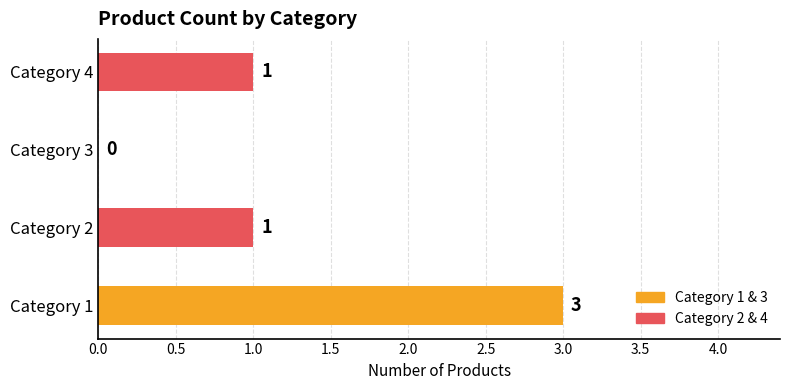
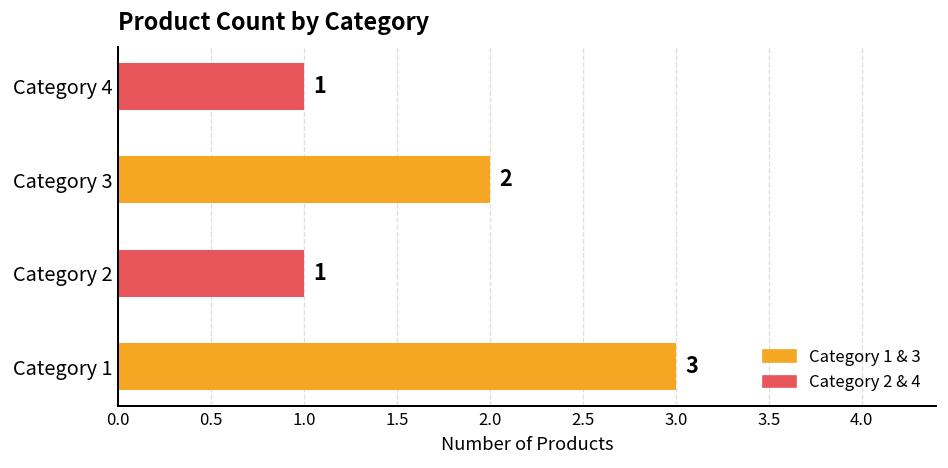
Category 3: 0 -> 2
